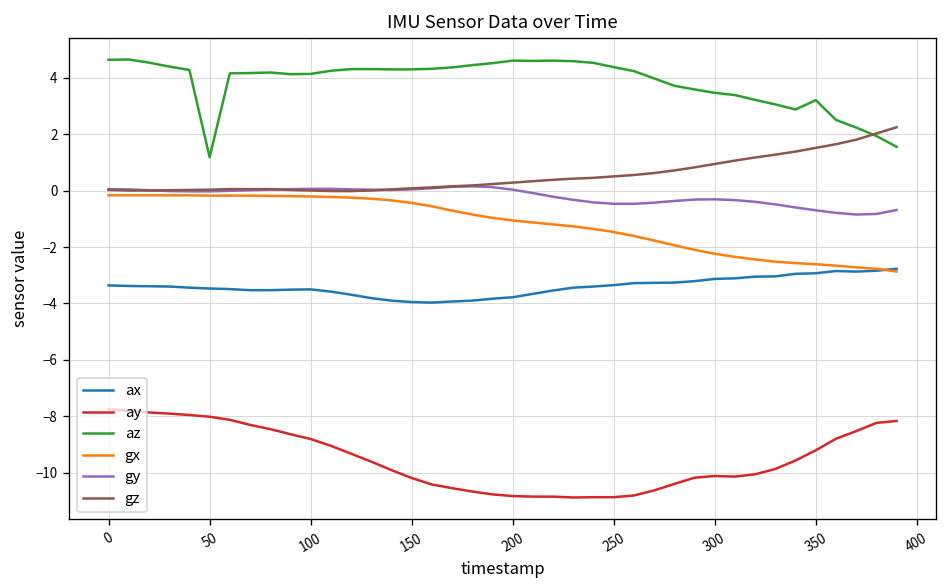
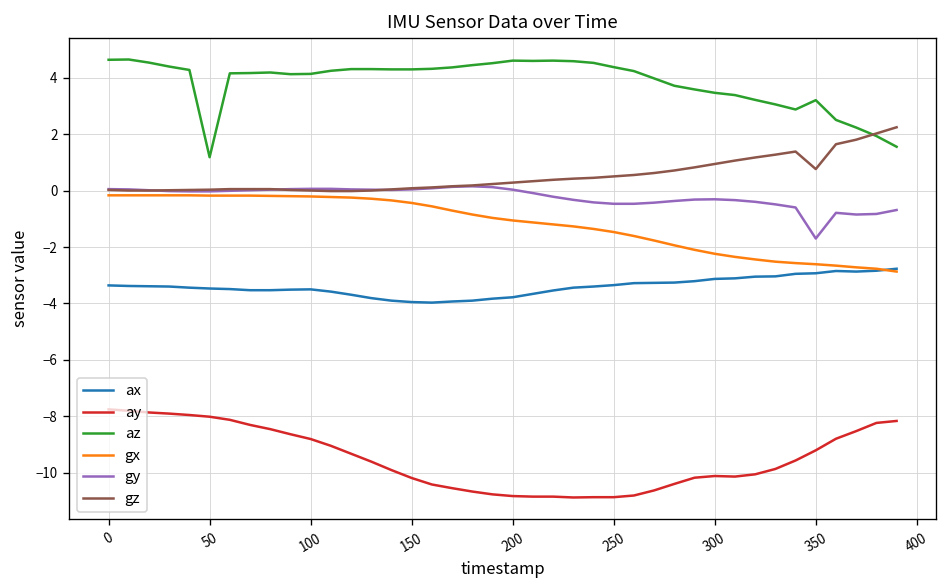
gy, 350: -0.7 -> -1.7
gz, 350: 1.5 -> 0.8
